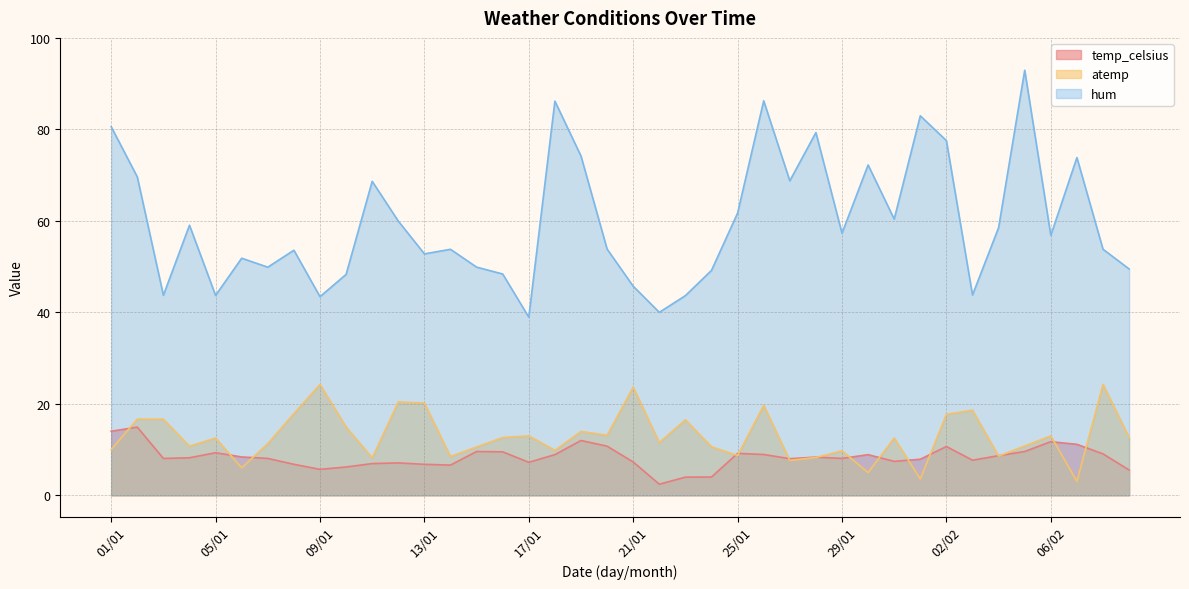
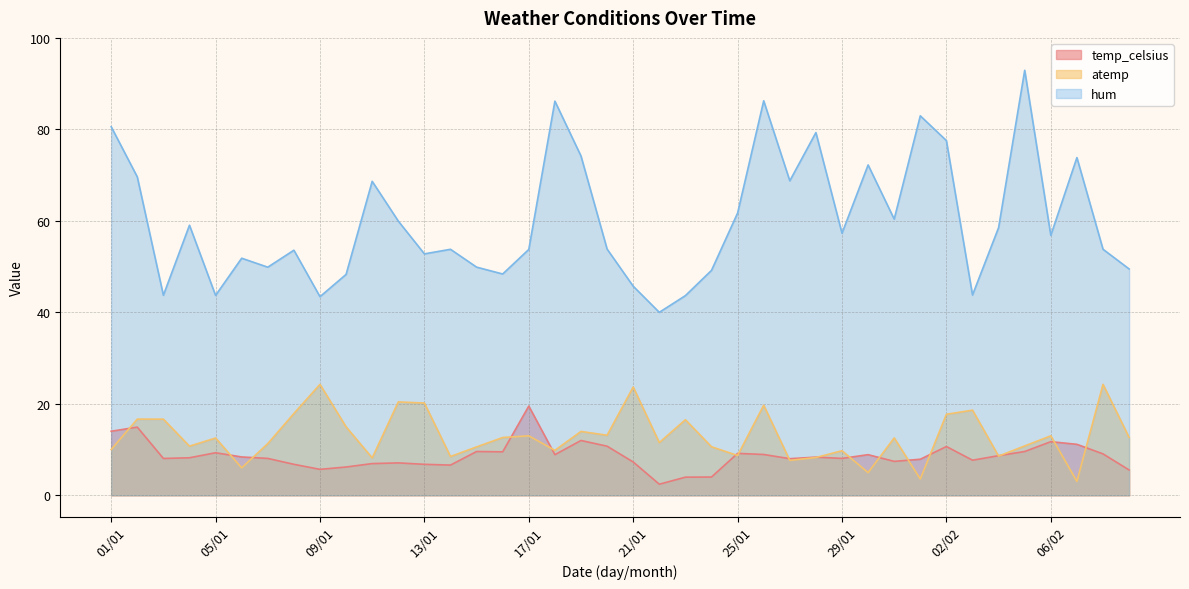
temp_celsius, 17/01: 7 -> 20
hum, 17/01: 39 -> 54
